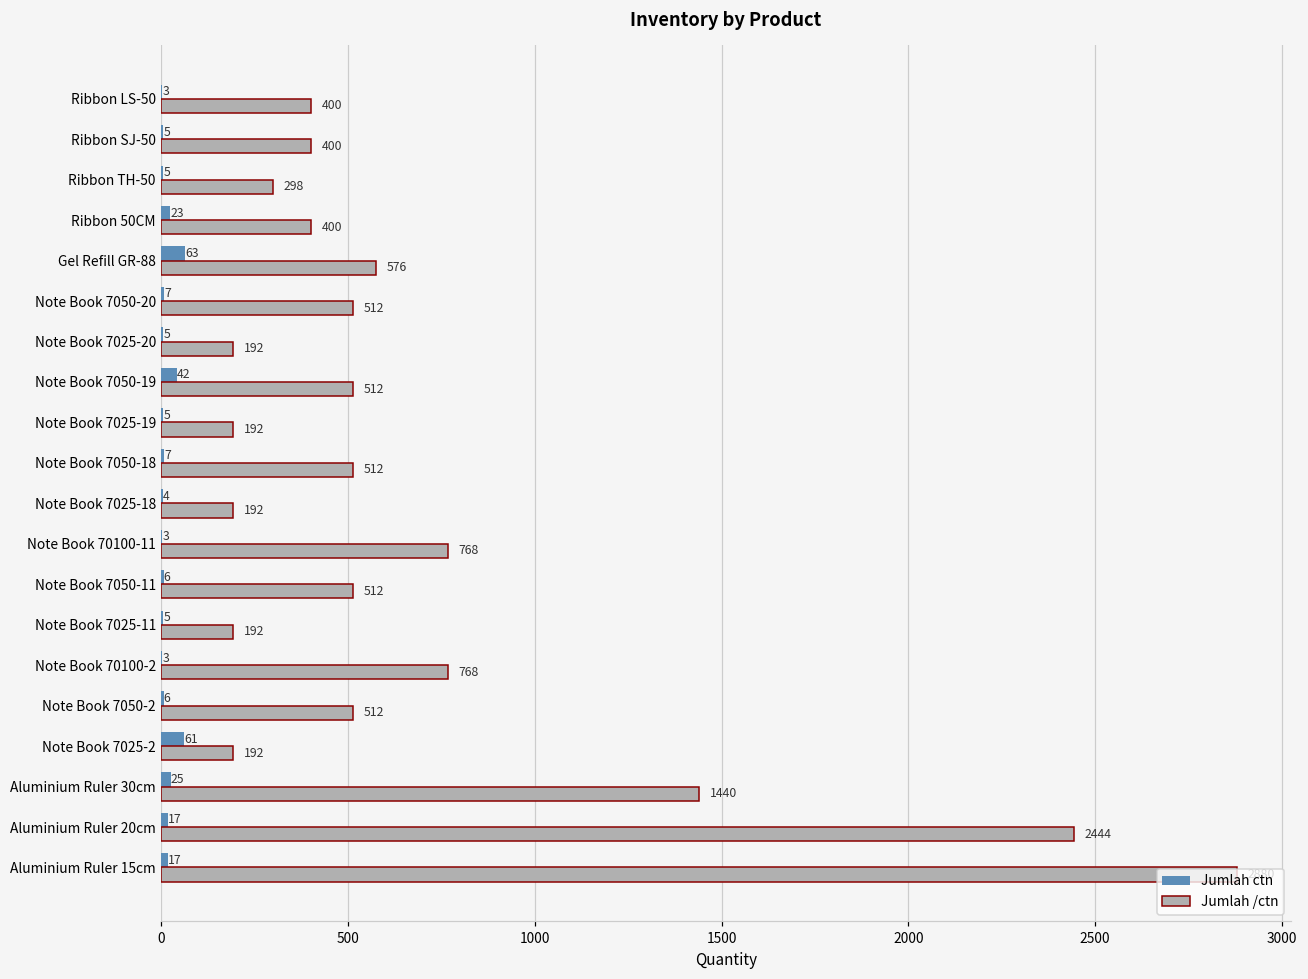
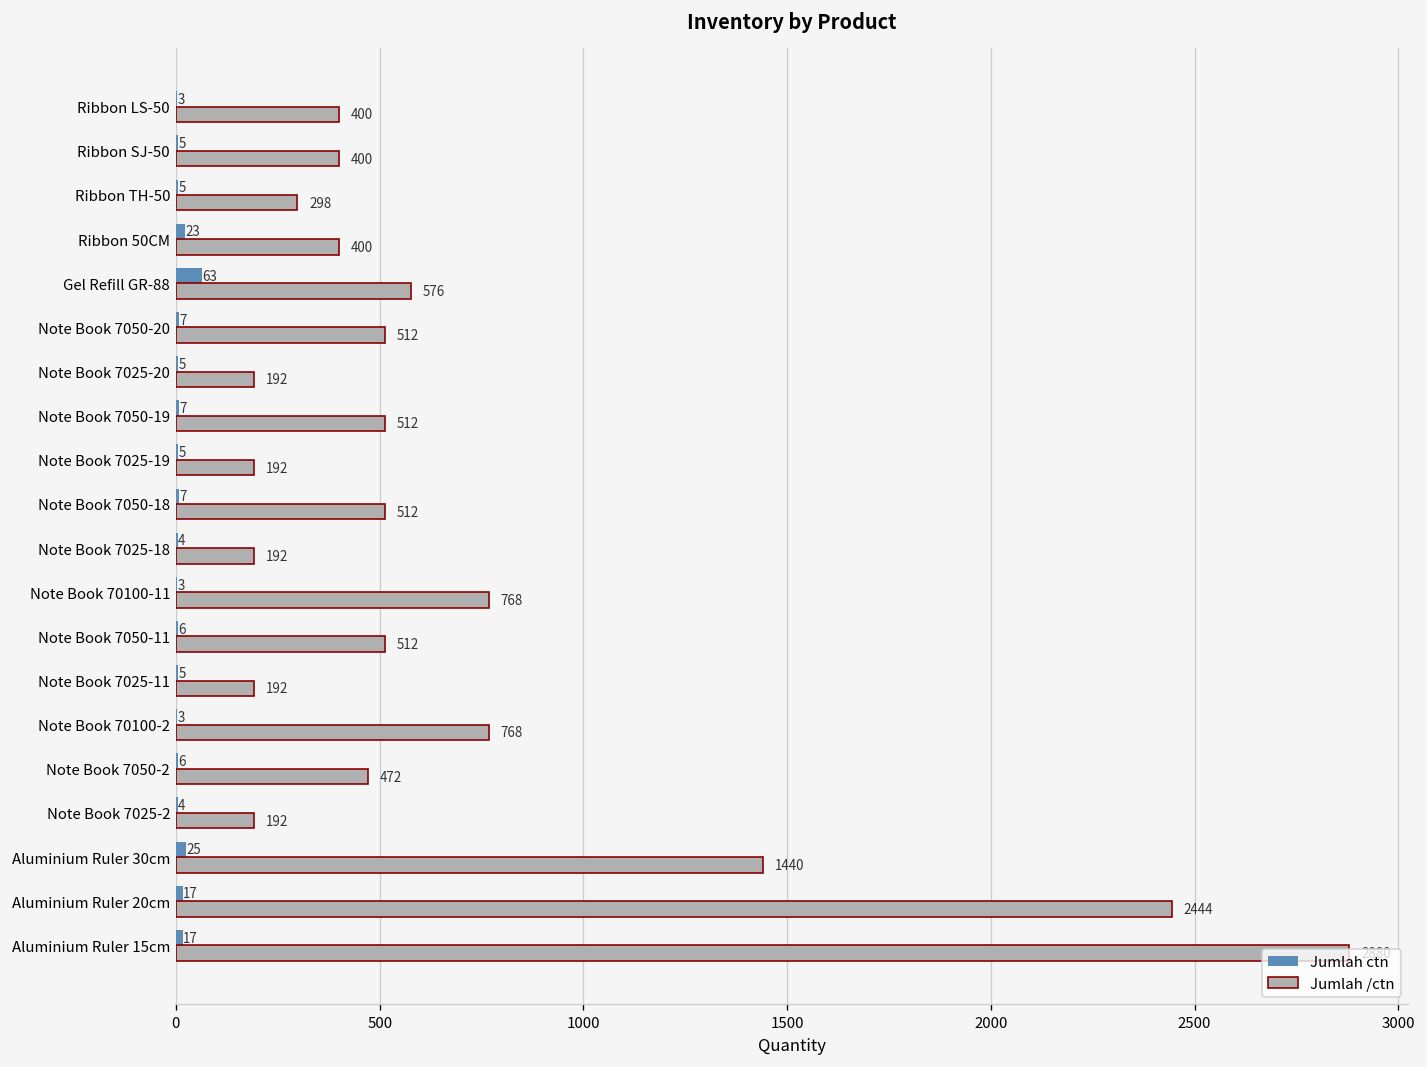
Jumlah ctn, Note Book 7050-19: 42 -> 7
Jumlah /ctn, Note Book 7050-2: 512 -> 472
Jumlah ctn, Note Book 7025-2: 61 -> 4
